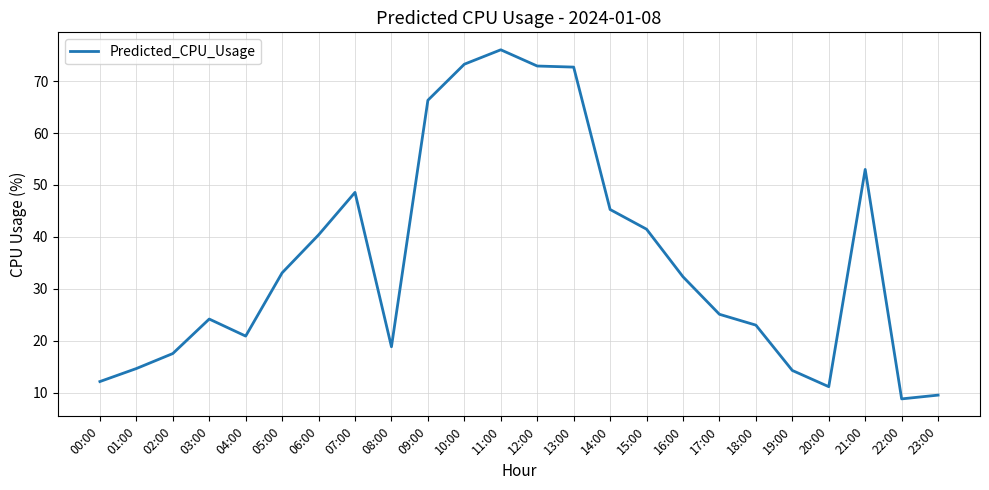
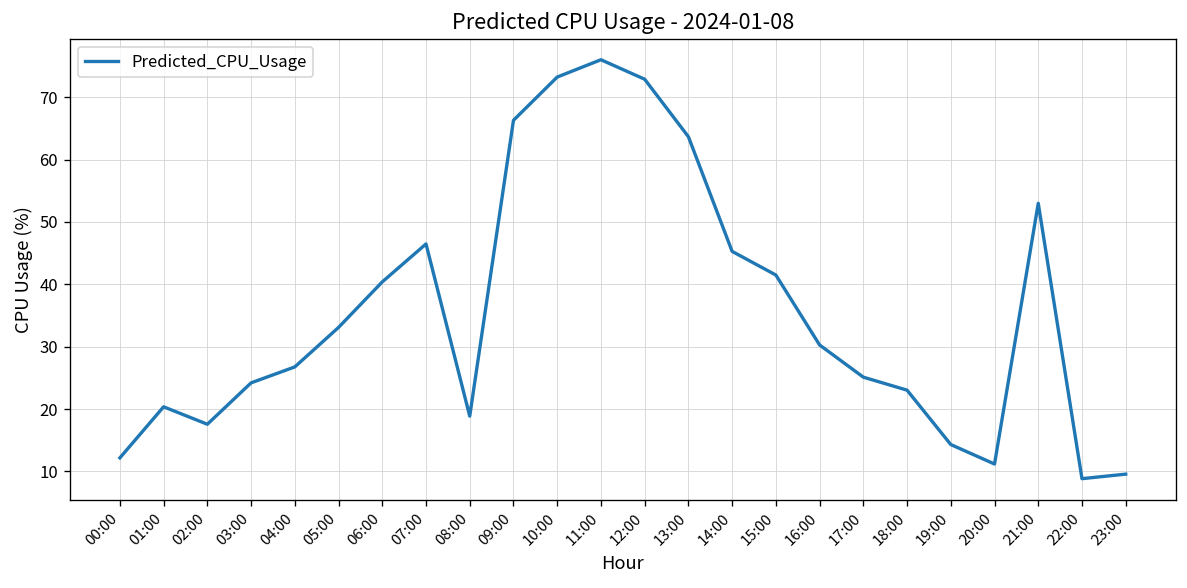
01:00: 15 -> 20
04:00: 21 -> 27
07:00: 49 -> 46
13:00: 73 -> 64
16:00: 32 -> 30
